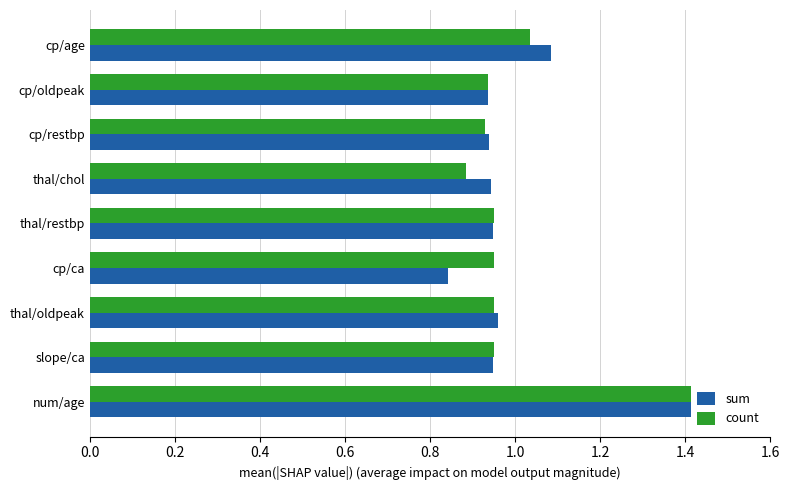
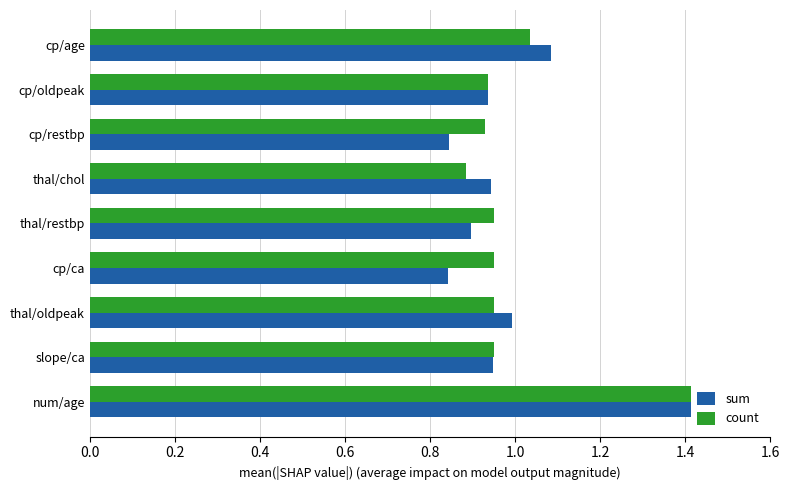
sum, cp/restbp: 0.94 -> 0.85
sum, thal/restbp: 0.95 -> 0.90
sum, thal/oldpeak: 0.96 -> 0.99
